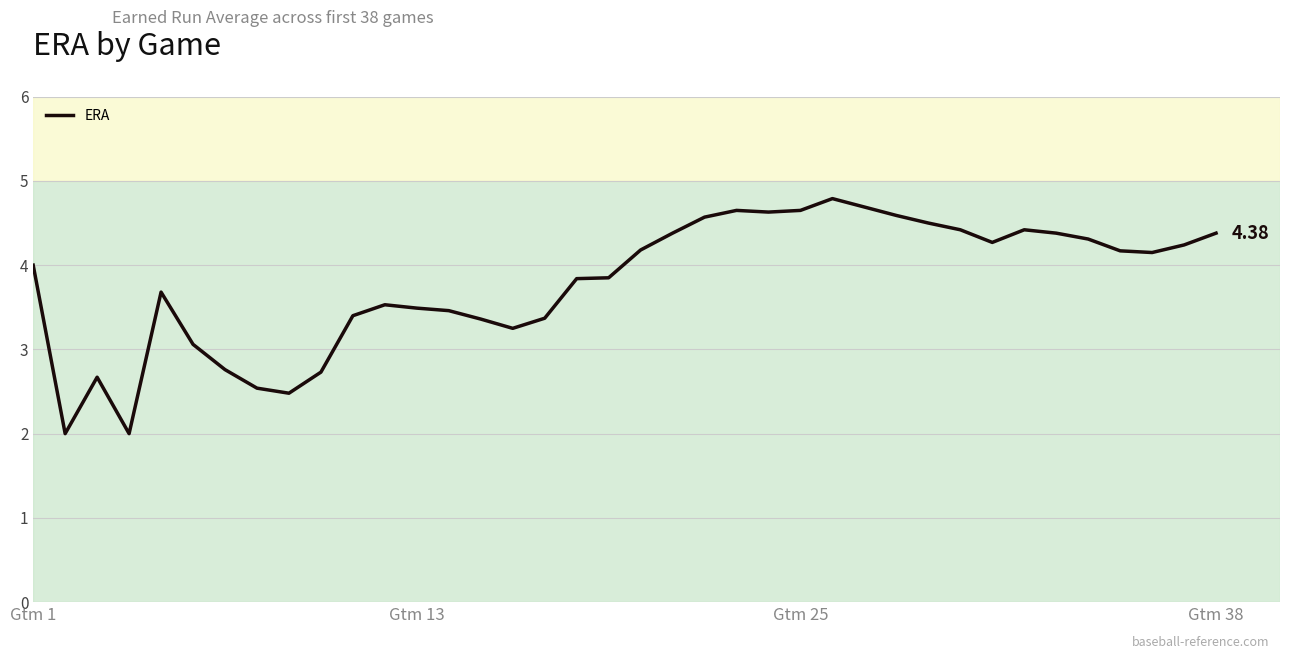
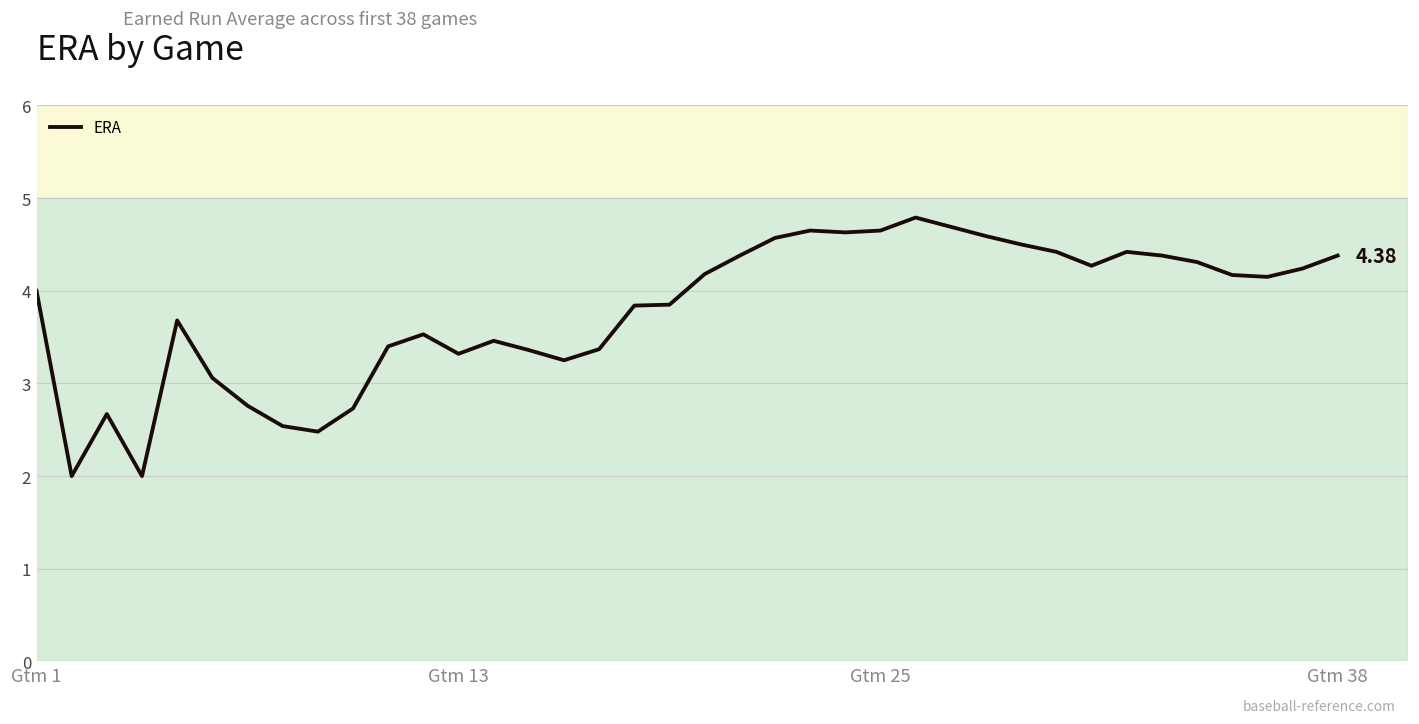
Gtm 13: 3.5 -> 3.3
